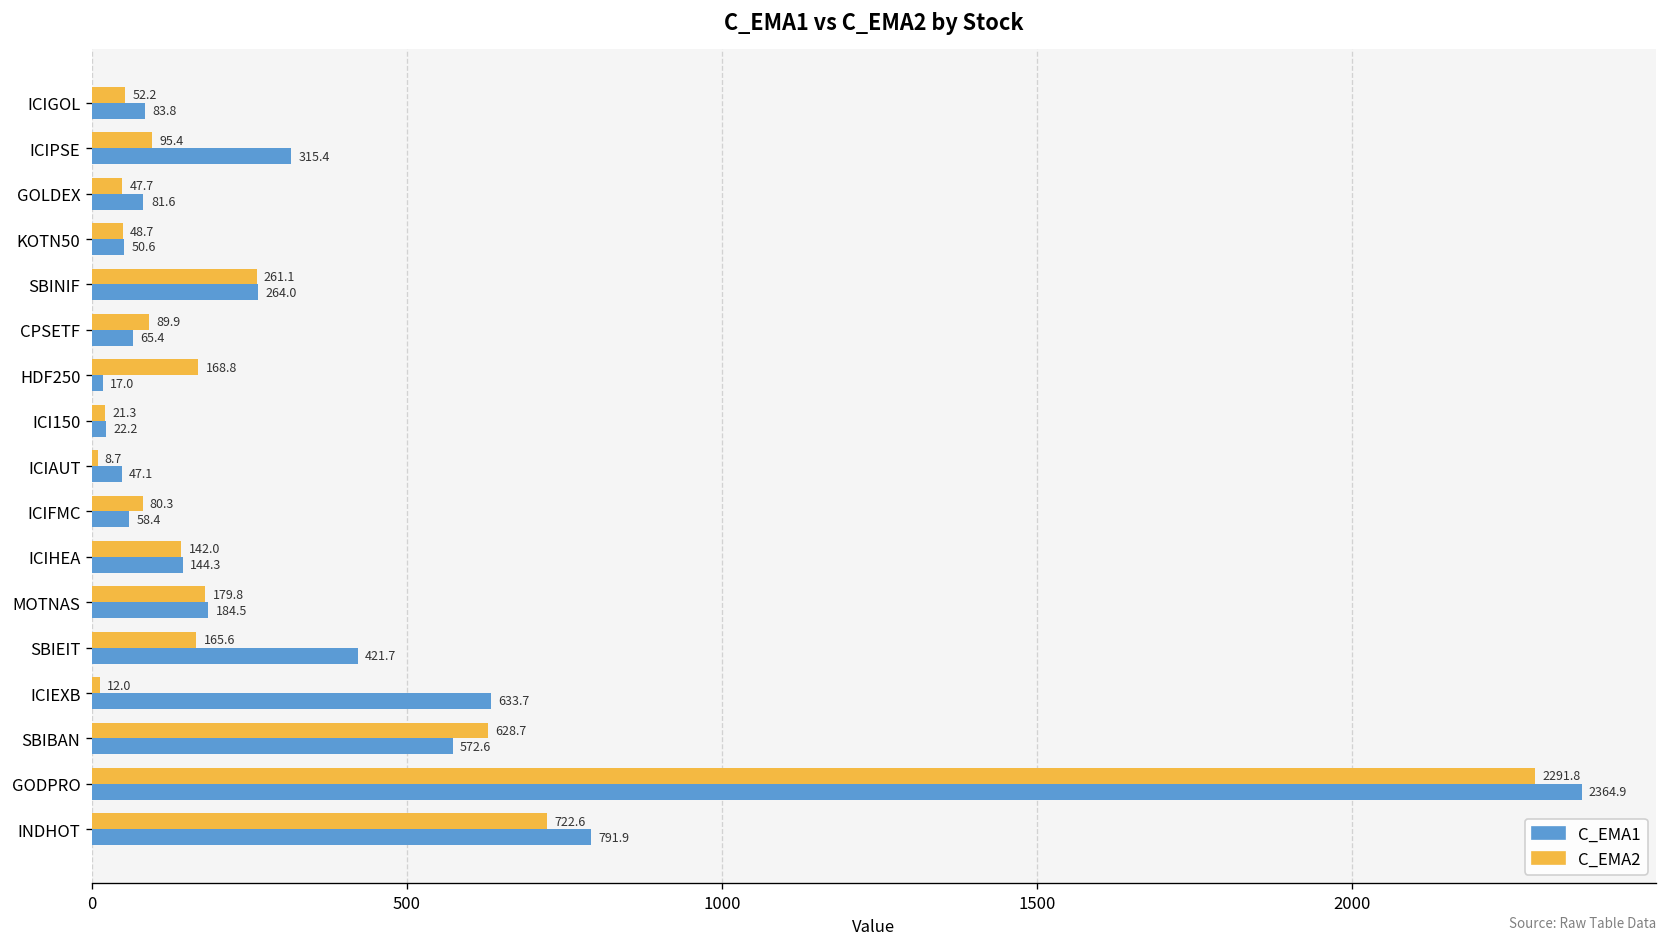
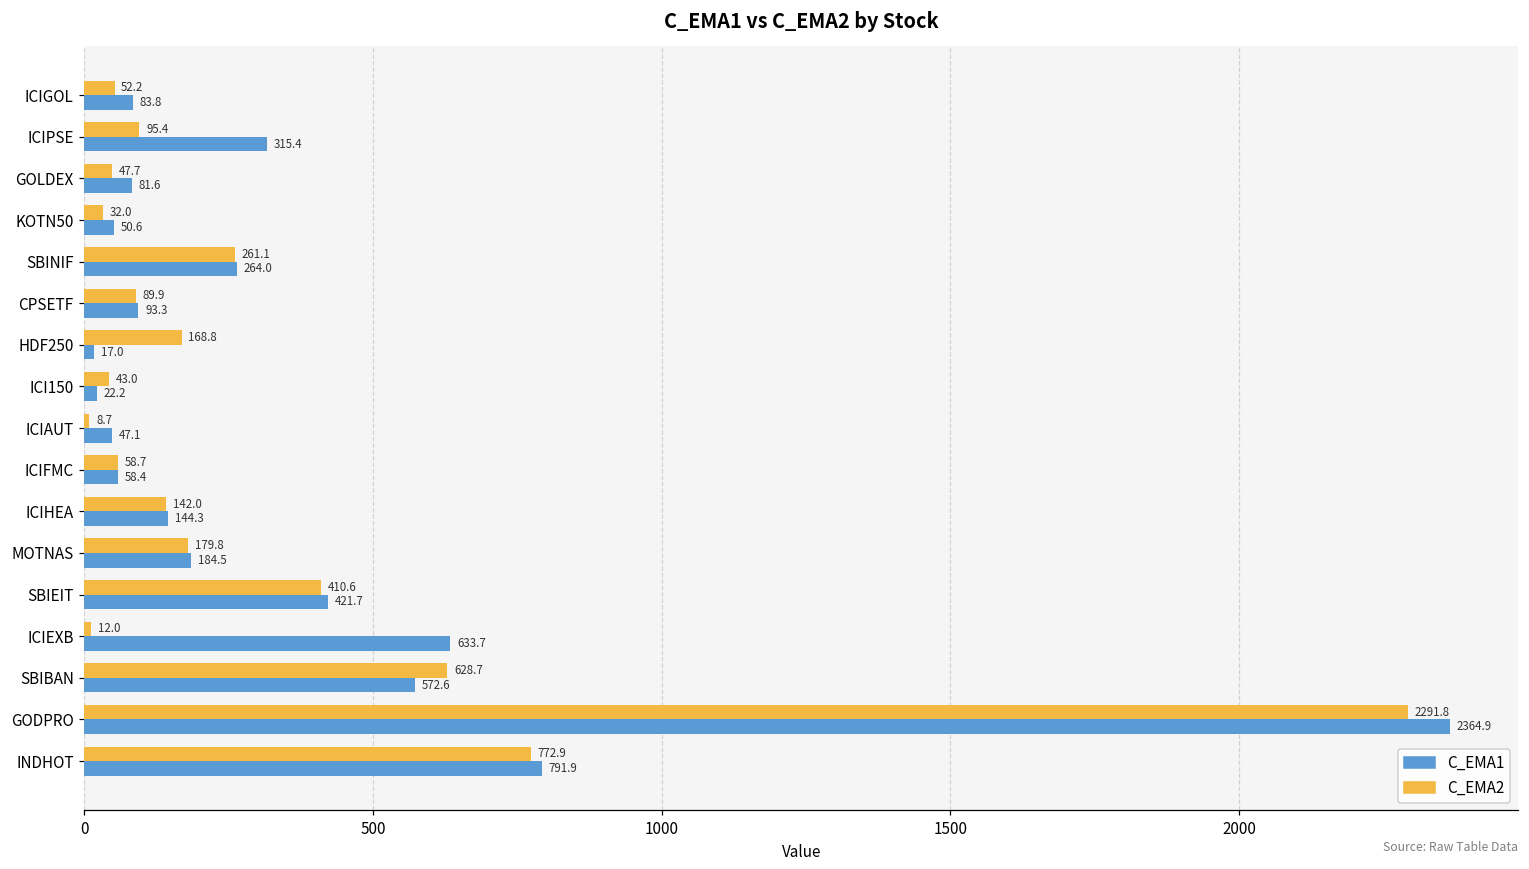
C_EMA2, KOTN50: 48.7 -> 32.0
C_EMA1, CPSETF: 65.4 -> 93.3
C_EMA2, ICI150: 21.3 -> 43.0
C_EMA2, ICIFMC: 80.3 -> 58.7
C_EMA2, SBIEIT: 165.6 -> 410.6
C_EMA2, INDHOT: 722.6 -> 772.9
